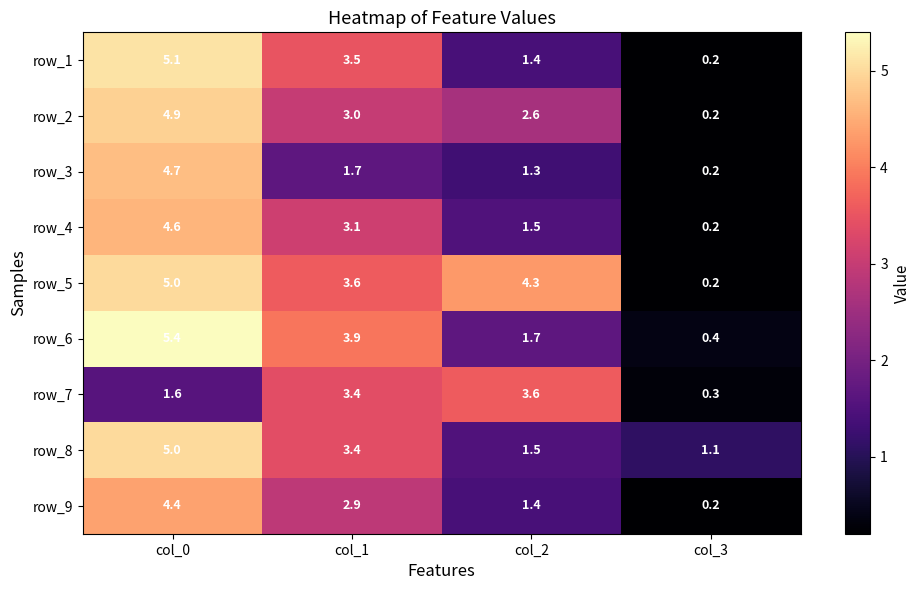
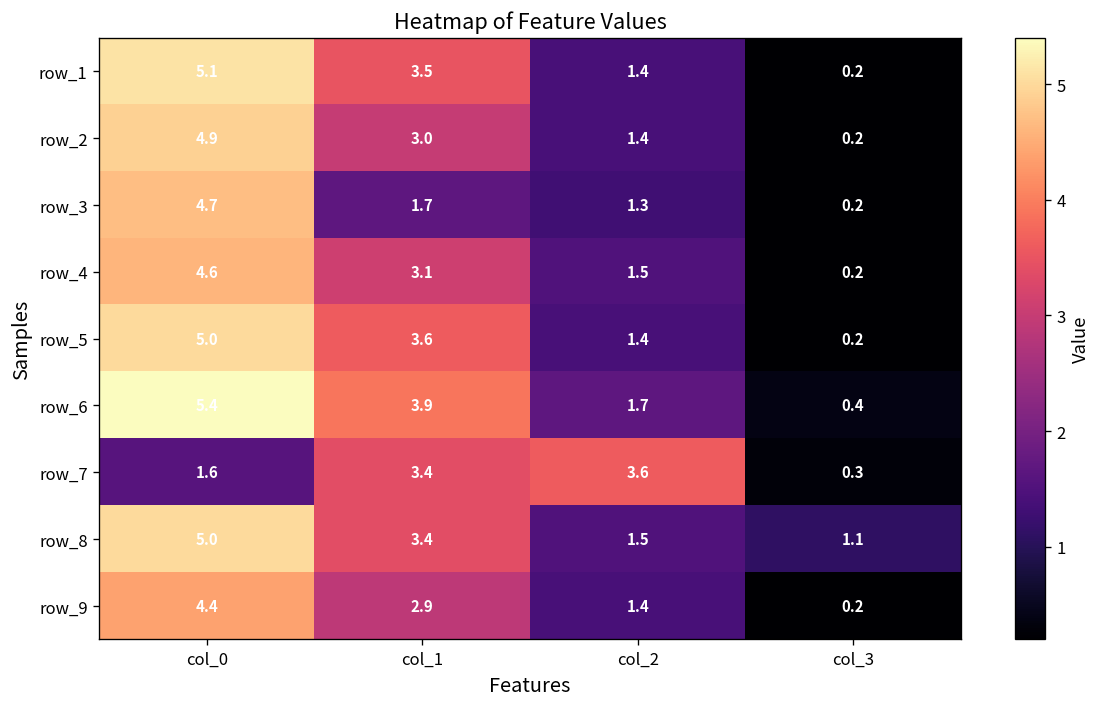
row_2, col_2: 2.6 -> 1.4
row_5, col_2: 4.3 -> 1.4
